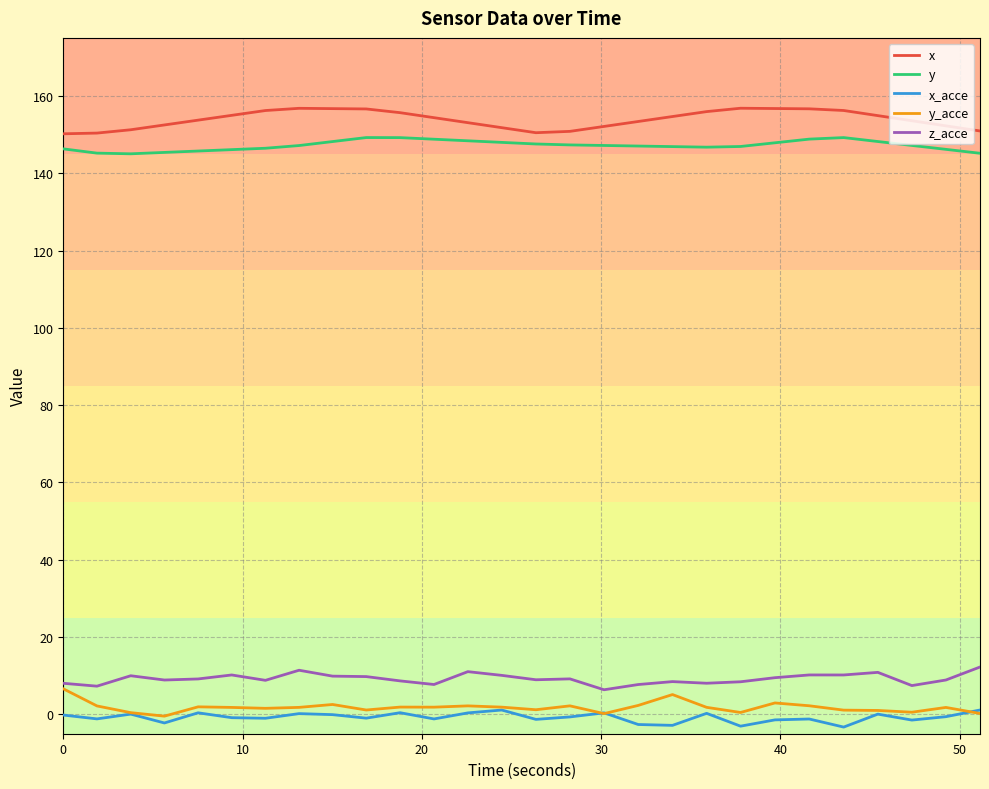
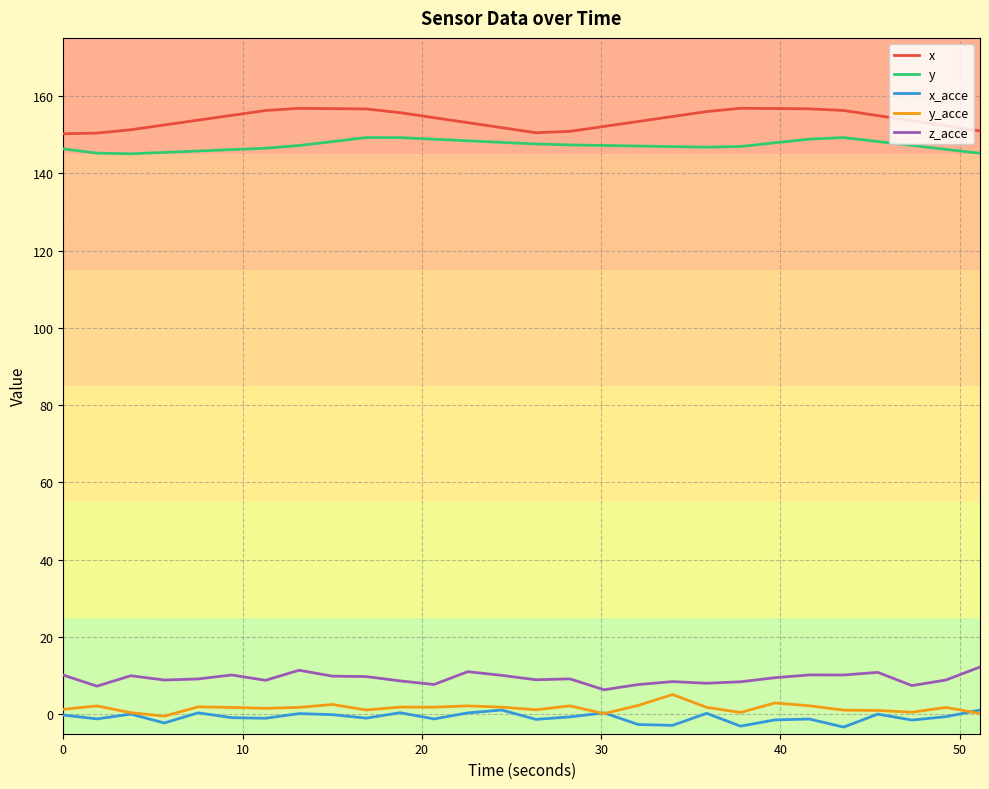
y_acce, 0: 7 -> 1
z_acce, 0: 8 -> 10
